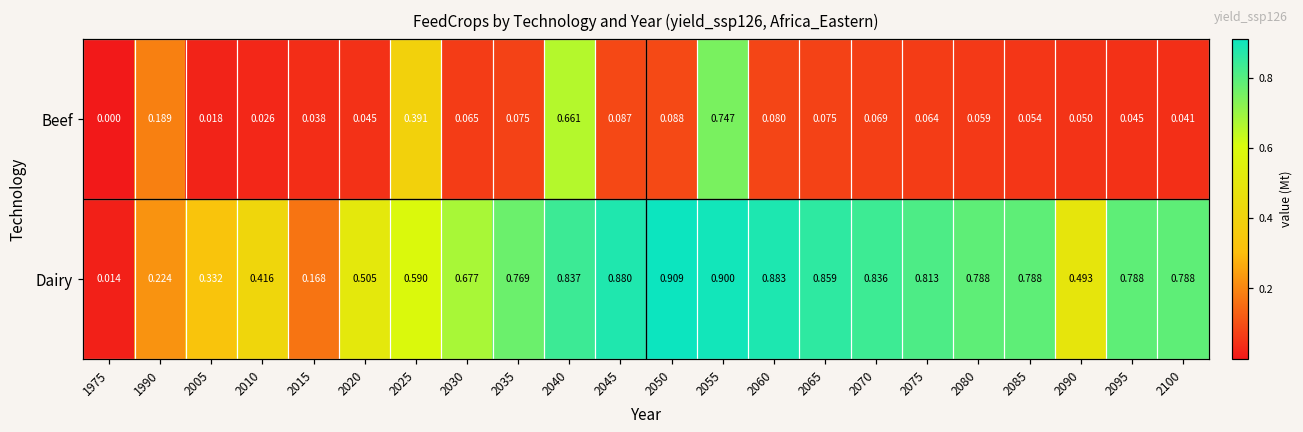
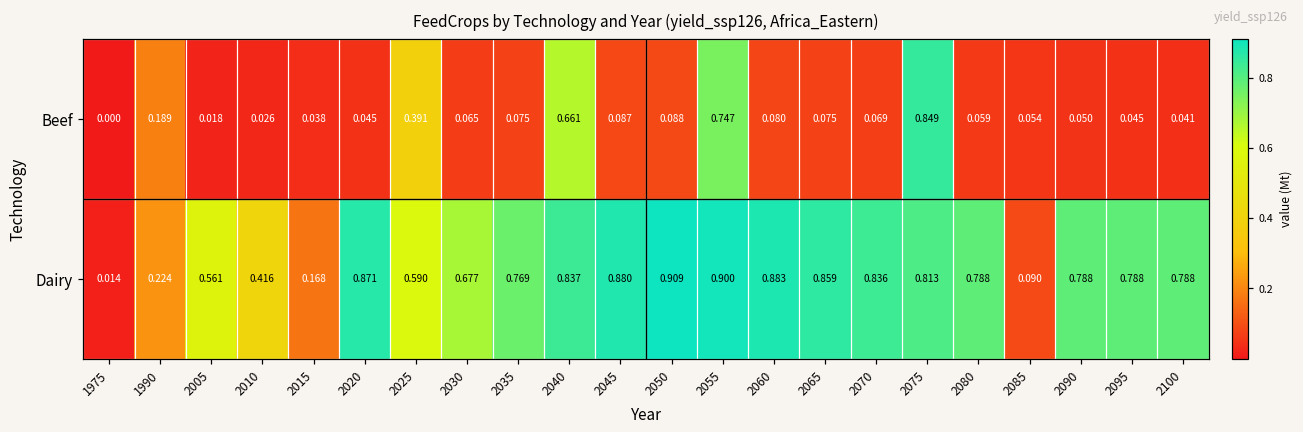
Beef, 2075: 0.064 -> 0.849
Dairy, 2005: 0.332 -> 0.561
Dairy, 2020: 0.505 -> 0.871
Dairy, 2085: 0.788 -> 0.090
Dairy, 2090: 0.493 -> 0.788
